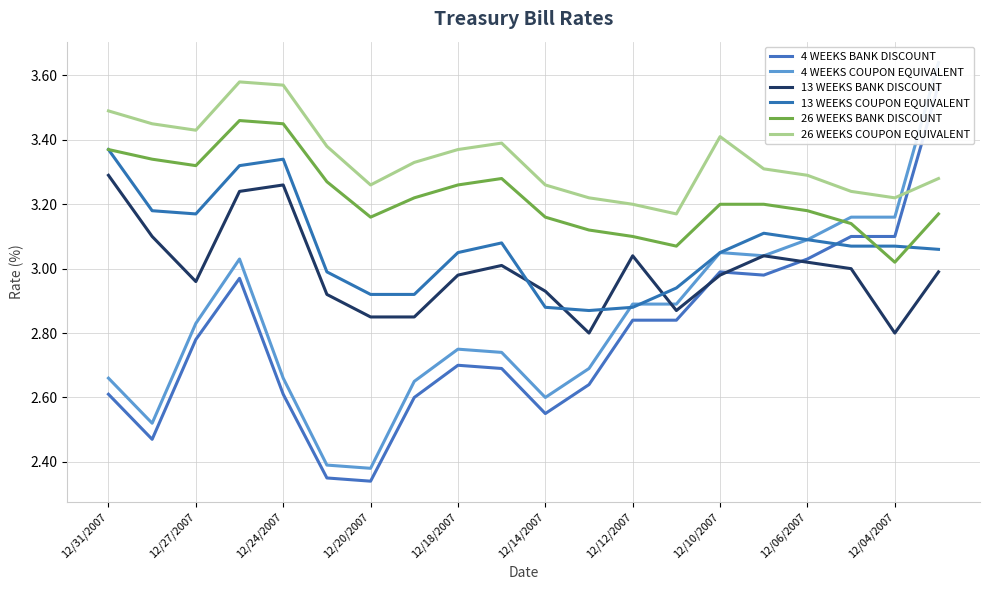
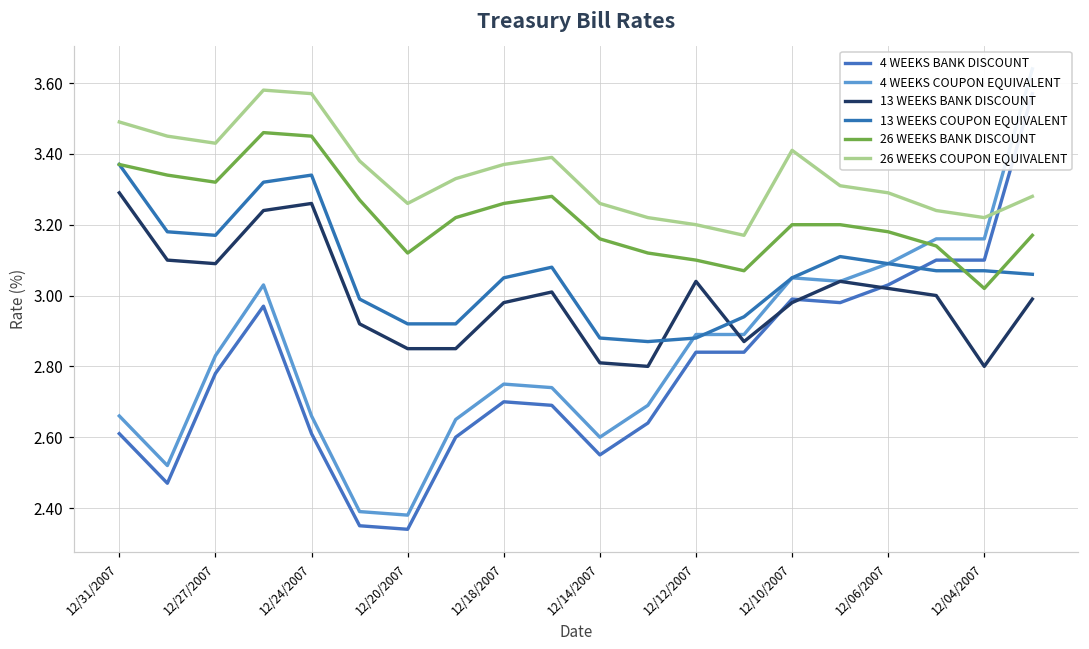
13 WEEKS BANK DISCOUNT, 12/27/2007: 2.96 -> 3.09
26 WEEKS BANK DISCOUNT, 12/20/2007: 3.16 -> 3.12
13 WEEKS BANK DISCOUNT, 12/14/2007: 2.93 -> 2.81
